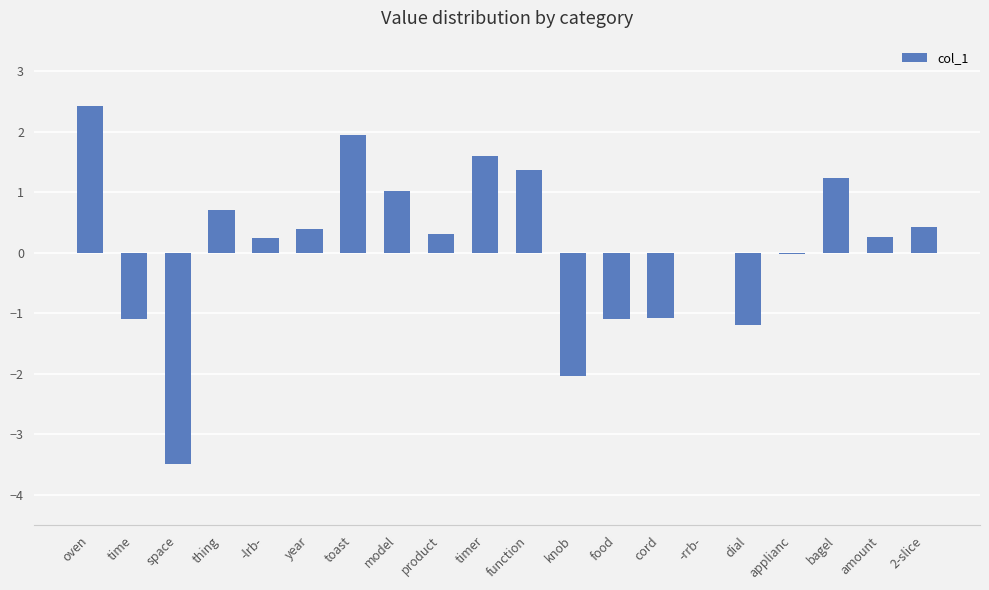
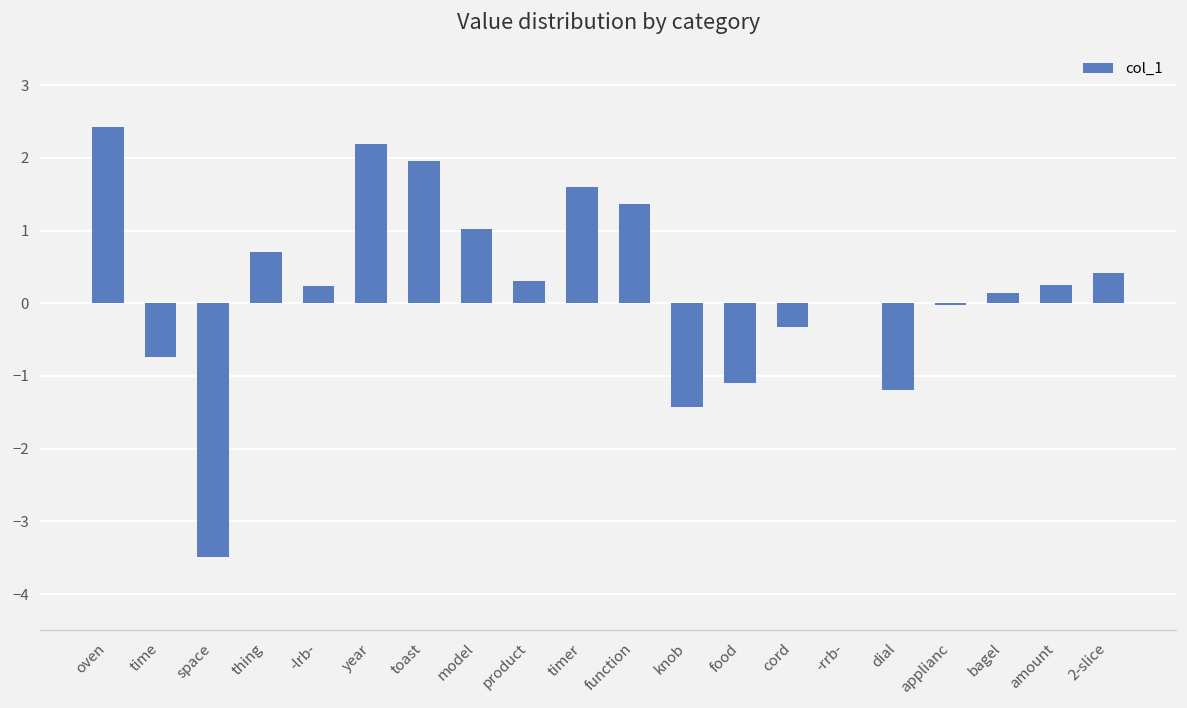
time: -1.1 -> -0.7
year: 0.4 -> 2.2
knob: -2.0 -> -1.4
cord: -1.1 -> -0.3
bagel: 1.2 -> 0.1
